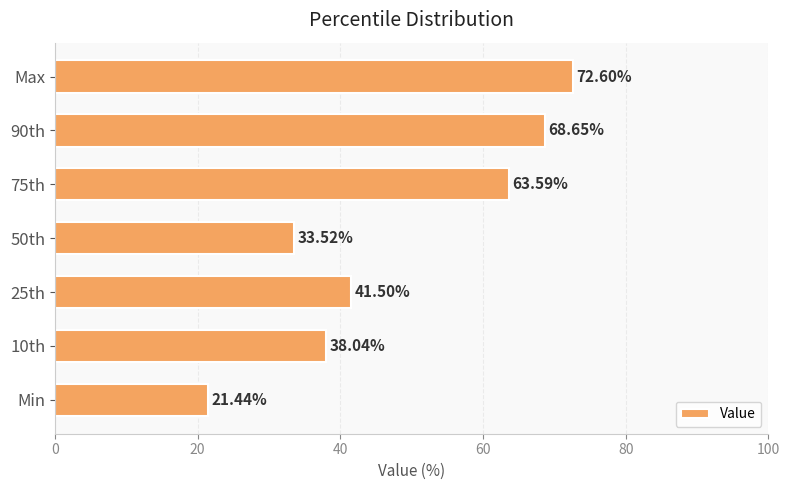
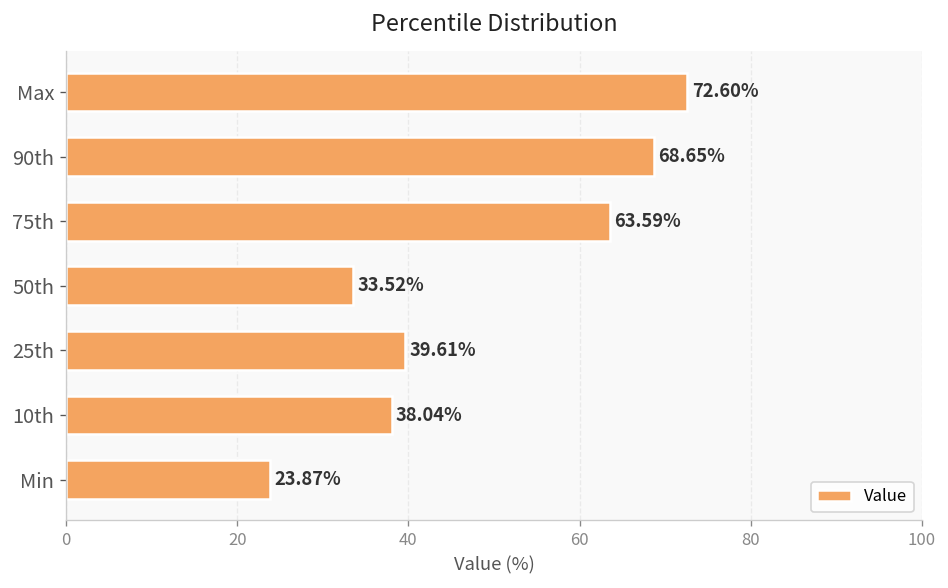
25th: 41.50% -> 39.61%
Min: 21.44% -> 23.87%
